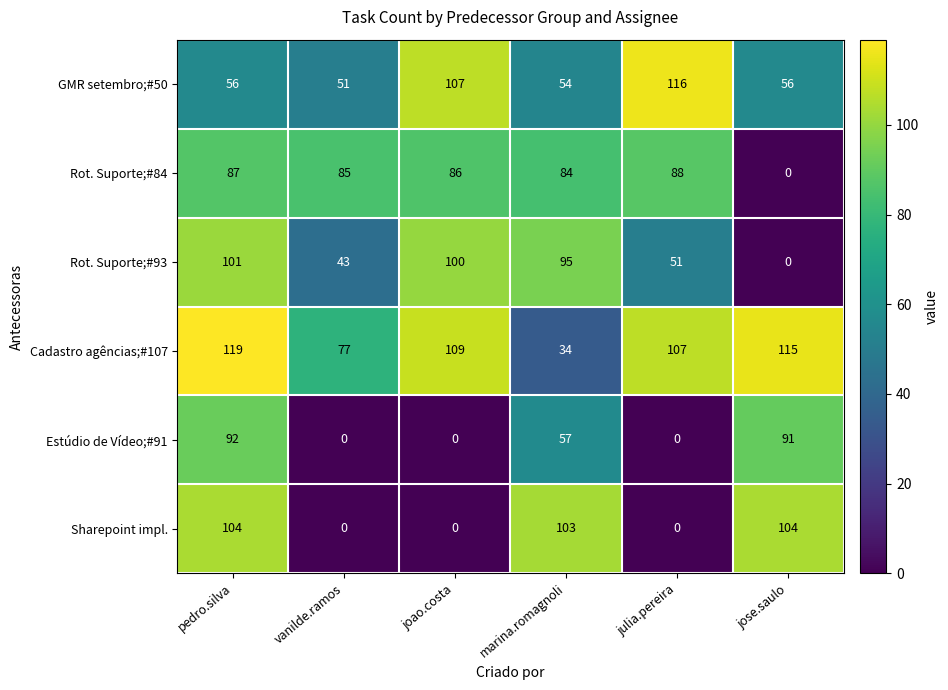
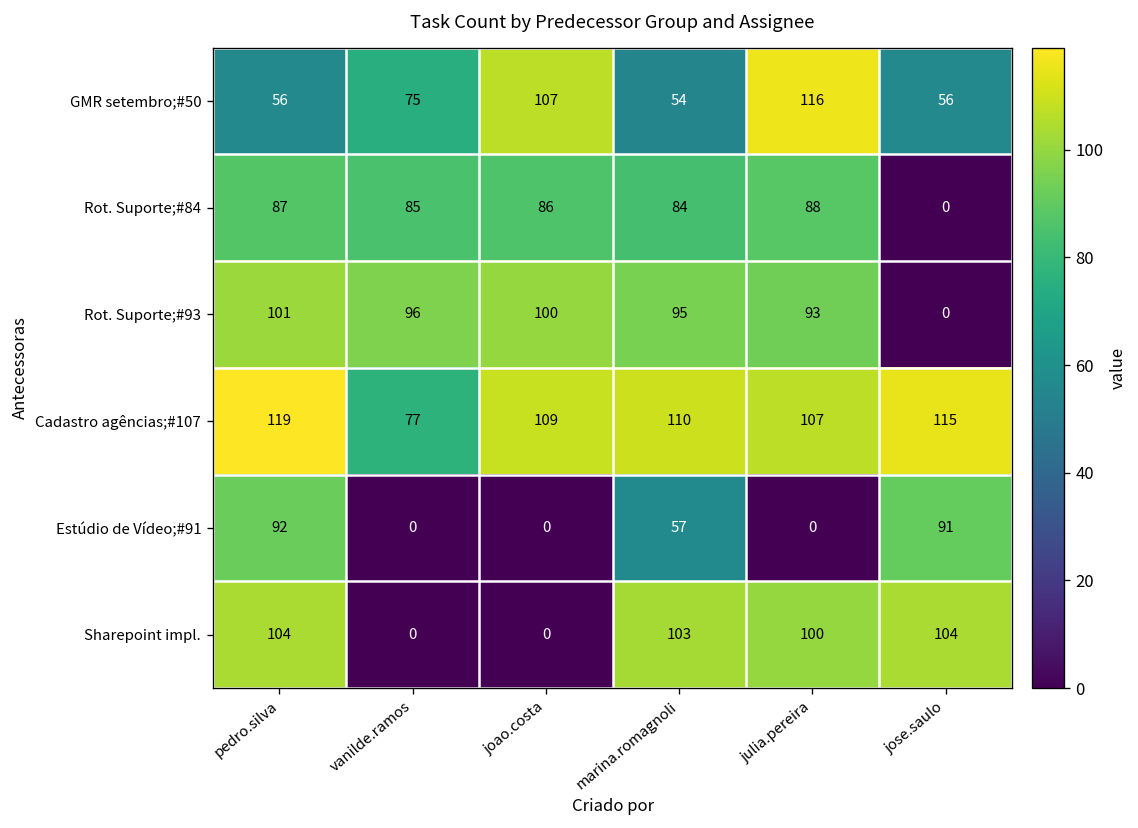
GMR setembro;#50, vanilde.ramos: 51 -> 75
Rot. Suporte;#93, vanilde.ramos: 43 -> 96
Rot. Suporte;#93, julia.pereira: 51 -> 93
Cadastro agências;#107, marina.romagnoli: 34 -> 110
Sharepoint impl., julia.pereira: 0 -> 100
